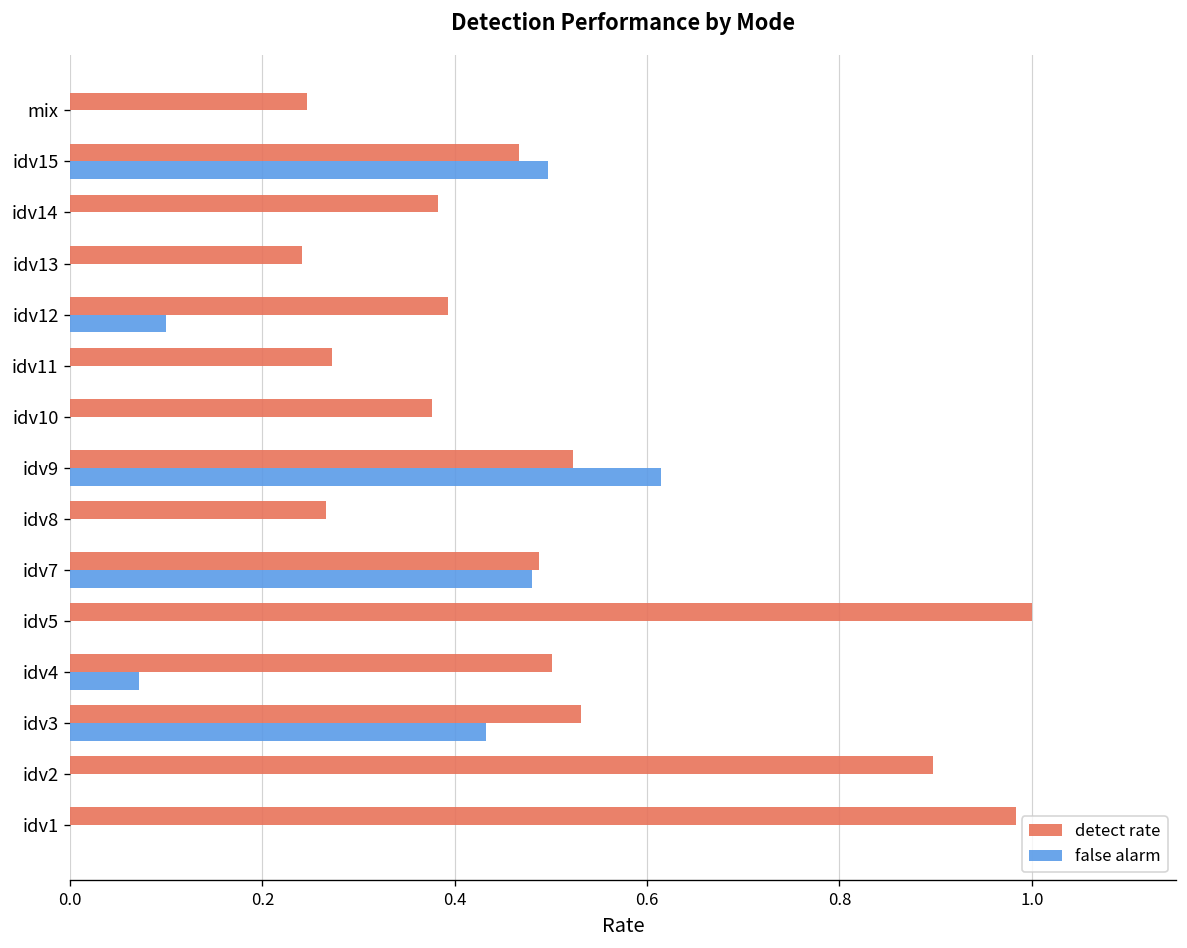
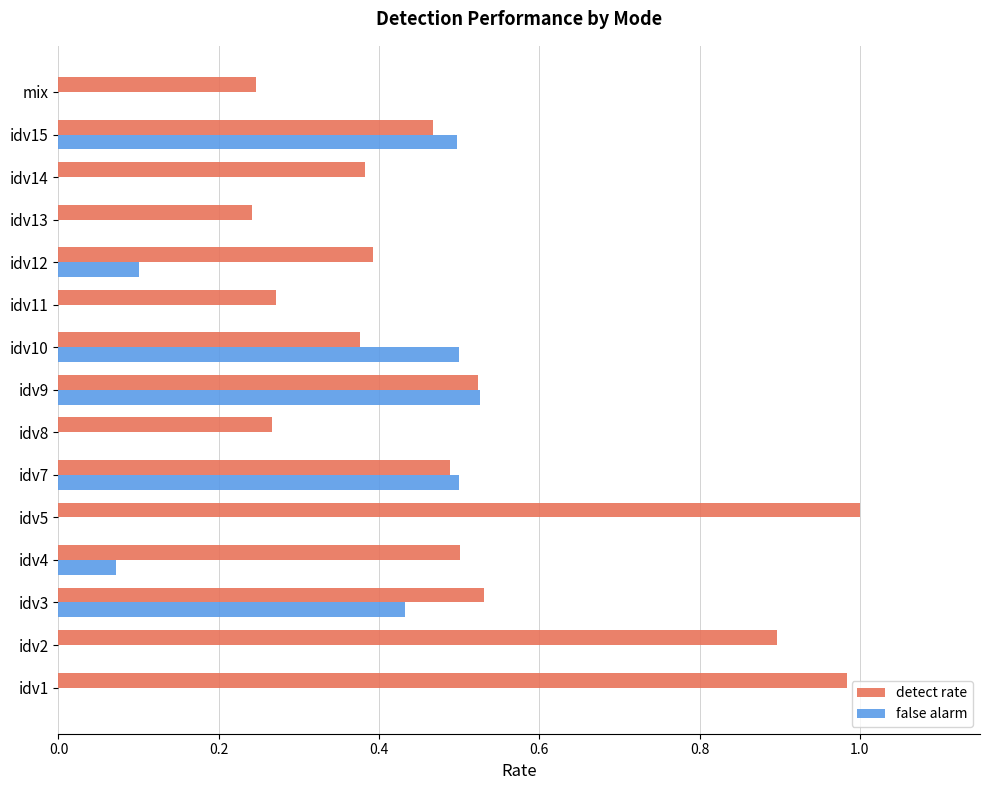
false alarm, idv10: 0.0 -> 0.5
false alarm, idv9: 0.61 -> 0.53
false alarm, idv7: 0.48 -> 0.50
